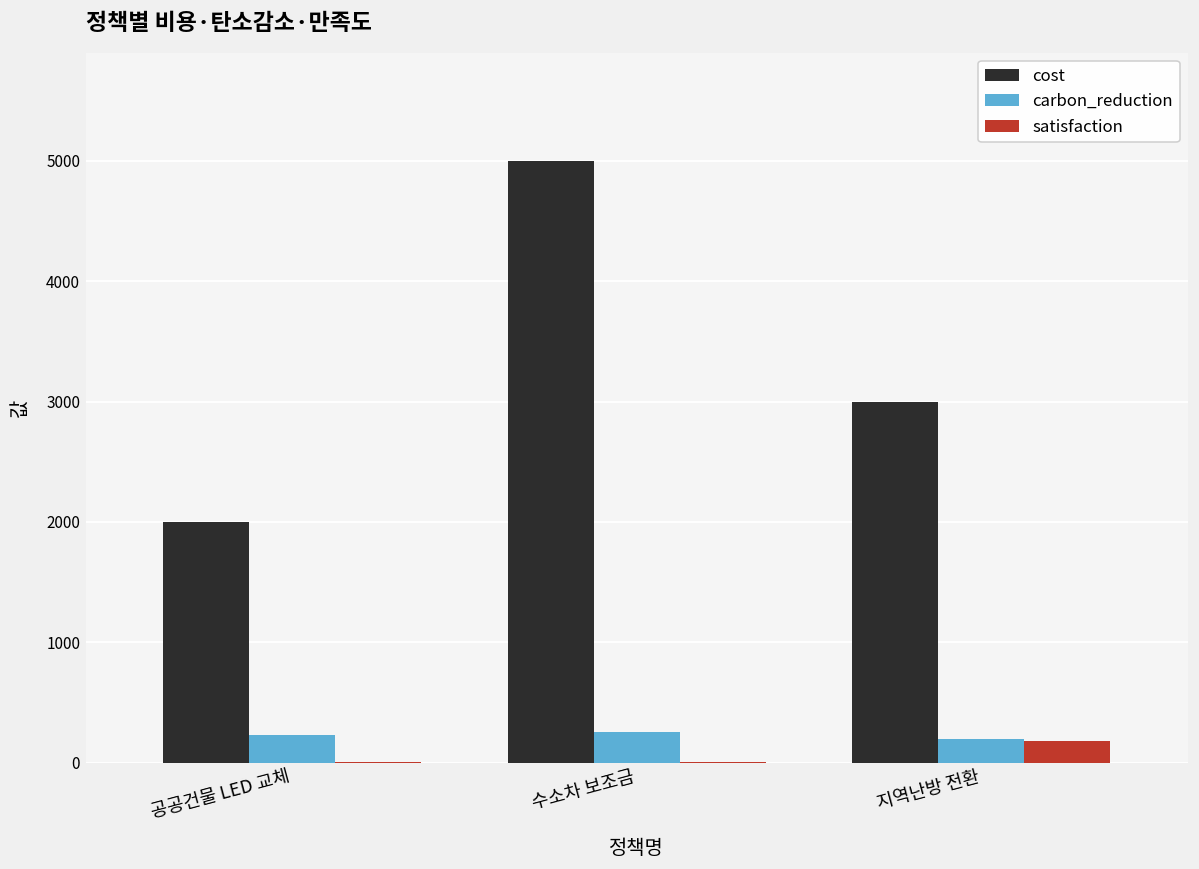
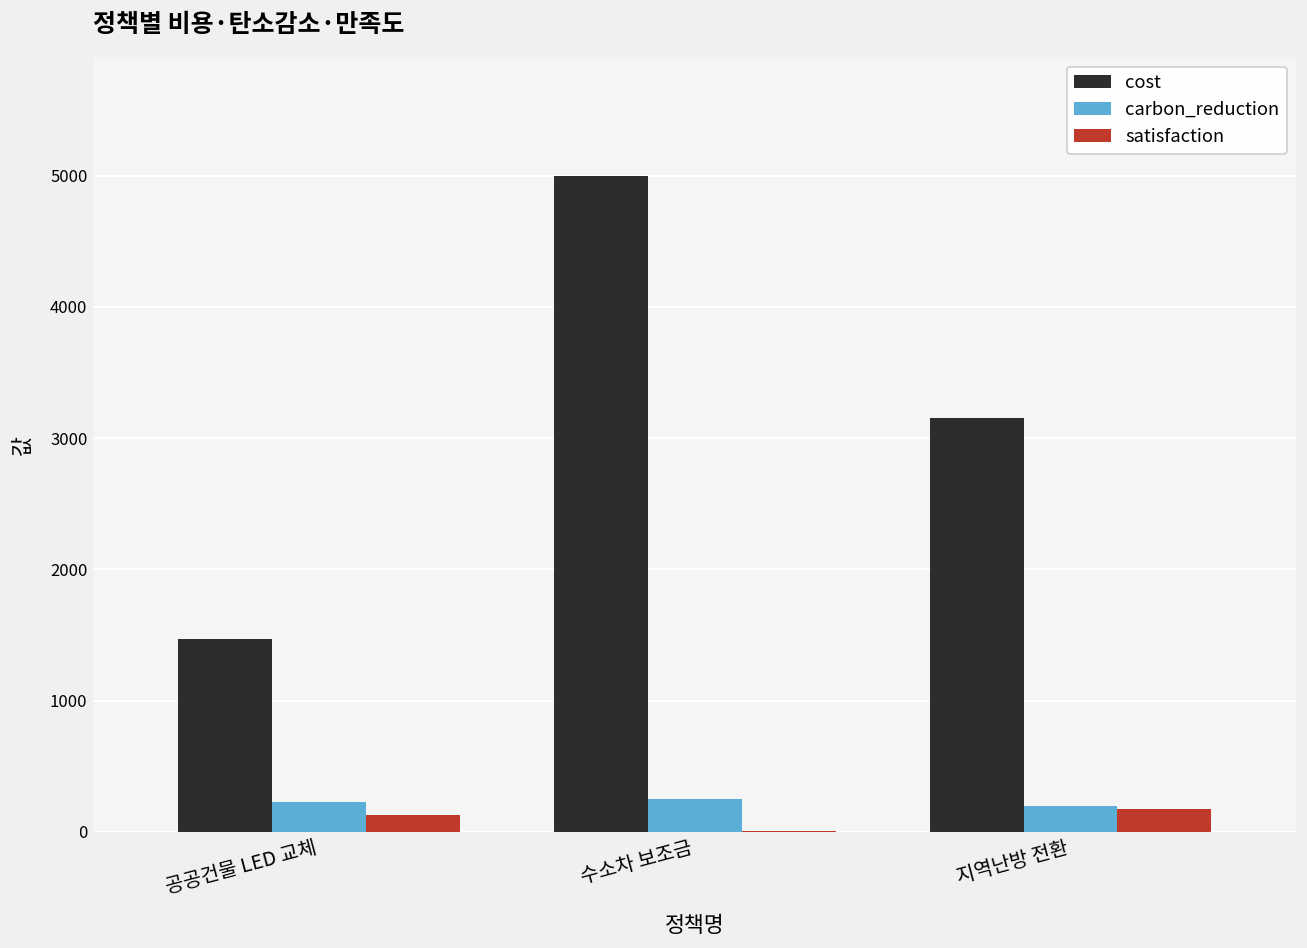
cost, 공공건물 LED 교체: 2000 -> 1470
satisfaction, 공공건물 LED 교체: 0 -> 130
cost, 지역난방 전환: 3000 -> 3150
